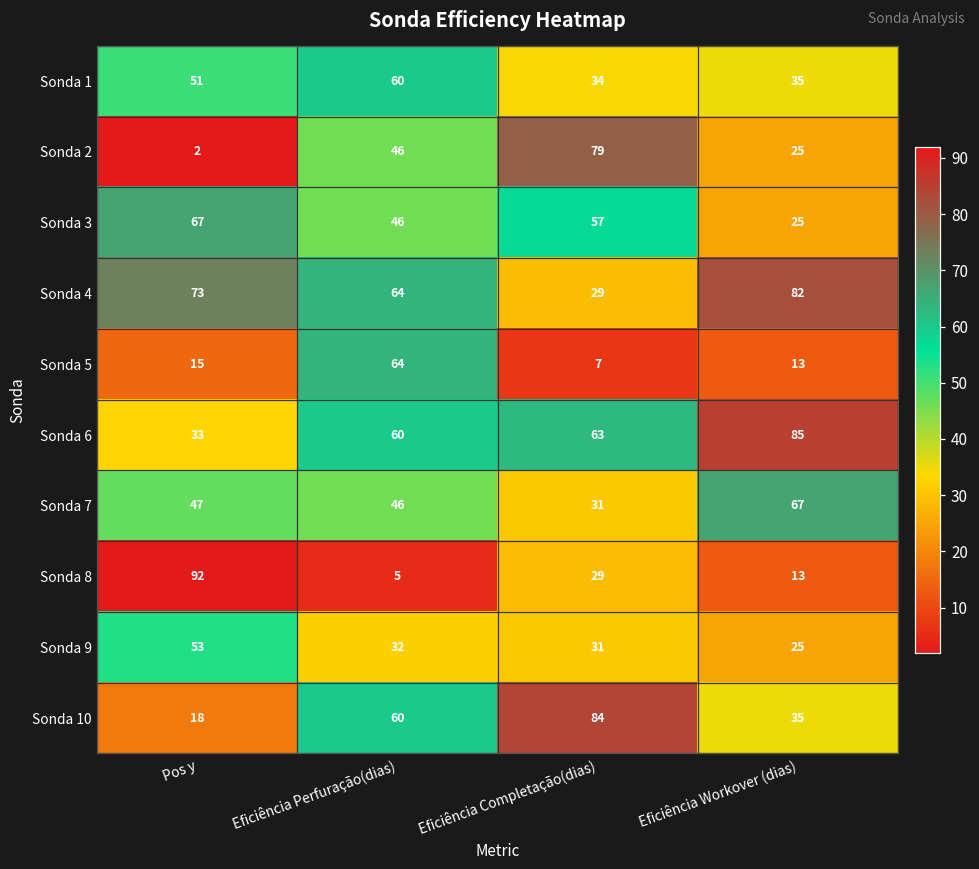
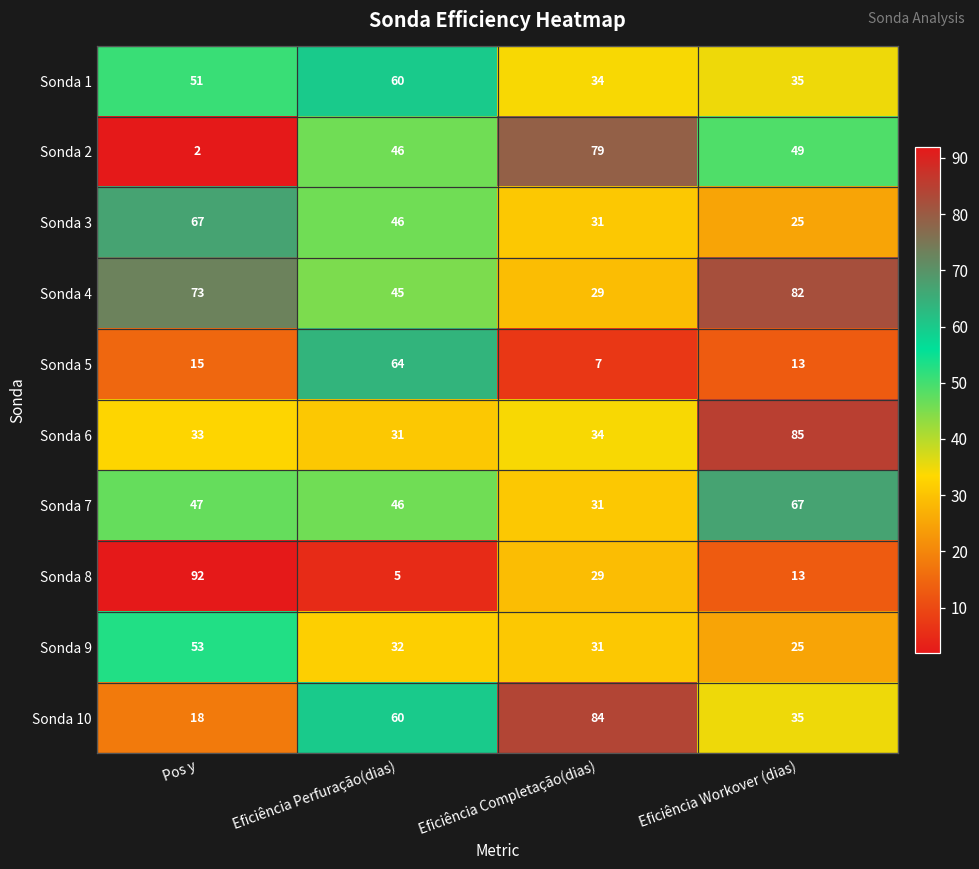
Sonda 2, Eficiência Workover (dias): 25 -> 49
Sonda 3, Eficiência Completação(dias): 57 -> 31
Sonda 4, Eficiência Perfuração(dias): 64 -> 45
Sonda 6, Eficiência Perfuração(dias): 60 -> 31
Sonda 6, Eficiência Completação(dias): 63 -> 34
